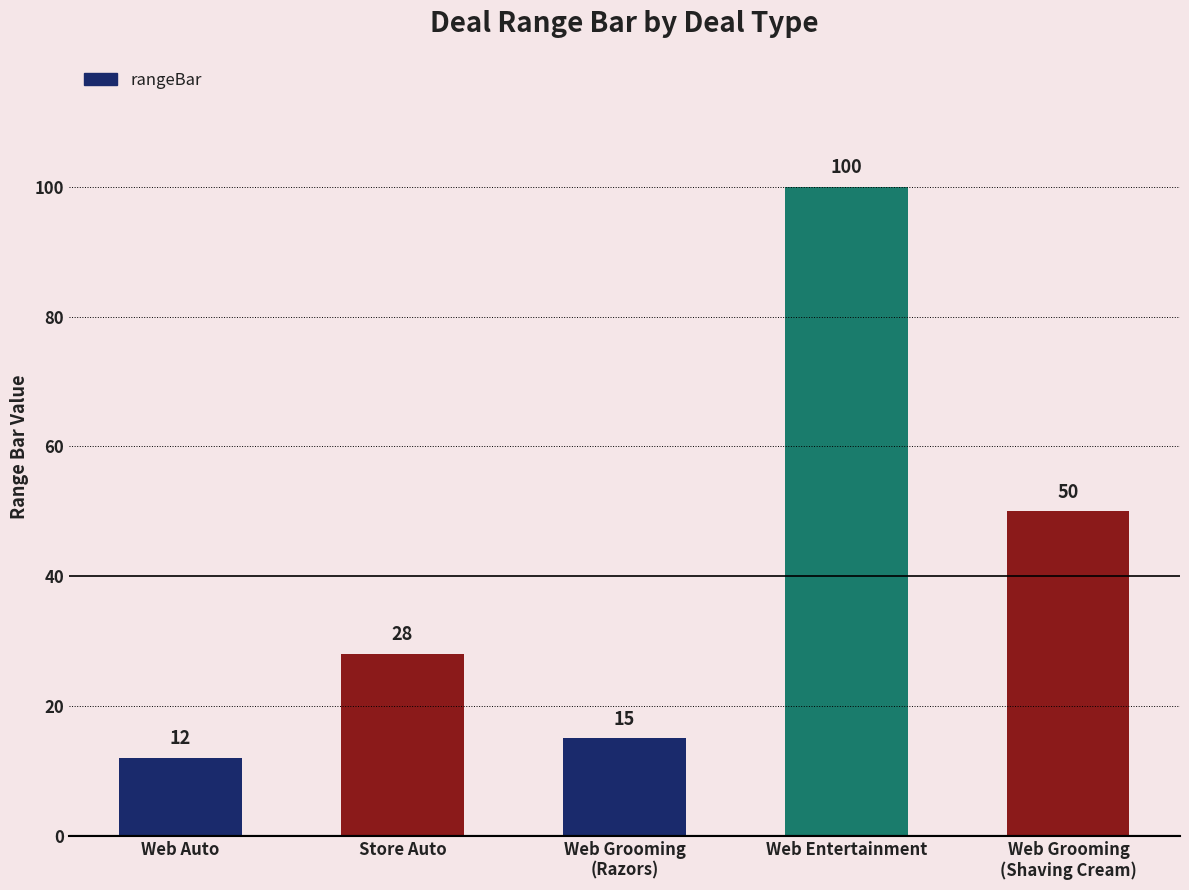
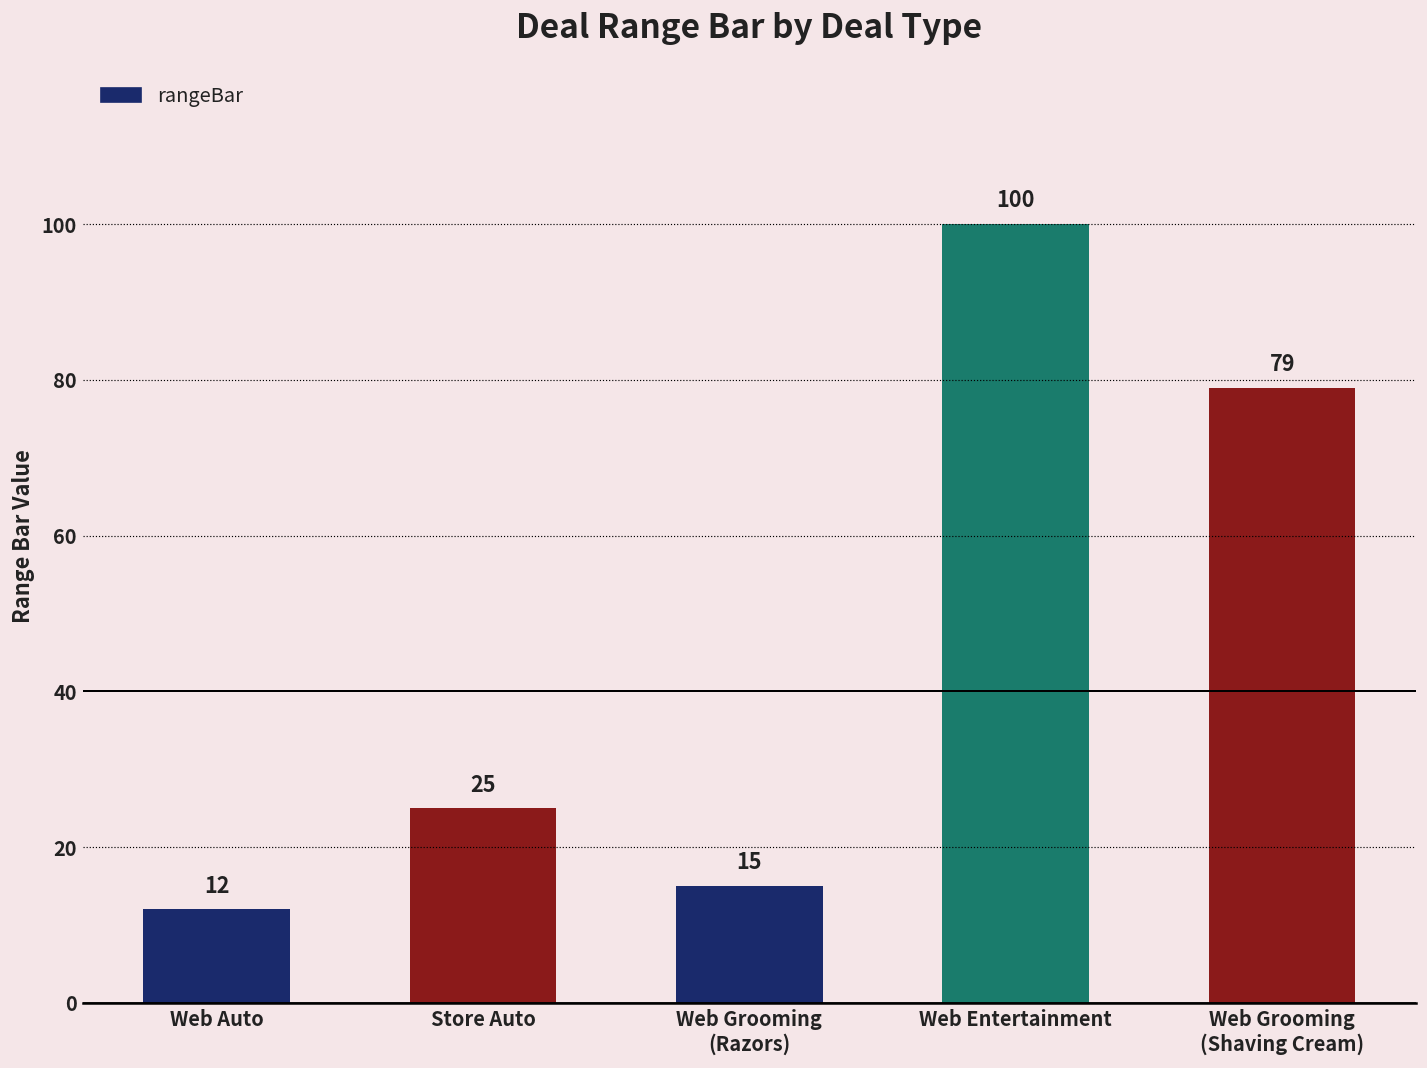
Store Auto: 28 -> 25
Web Grooming (Shaving Cream): 50 -> 79
